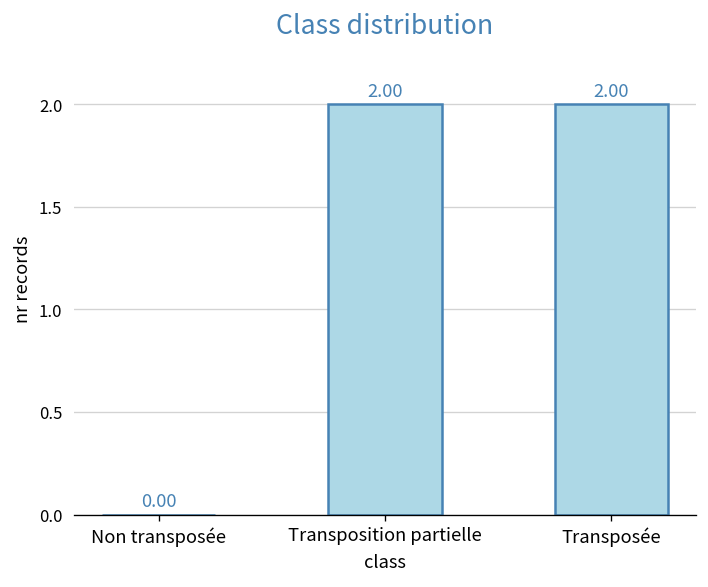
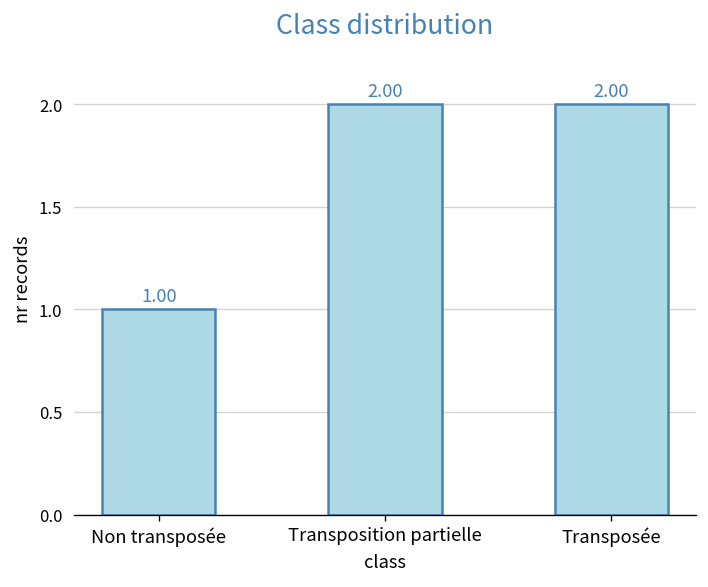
Non transposée: 0.00 -> 1.00
